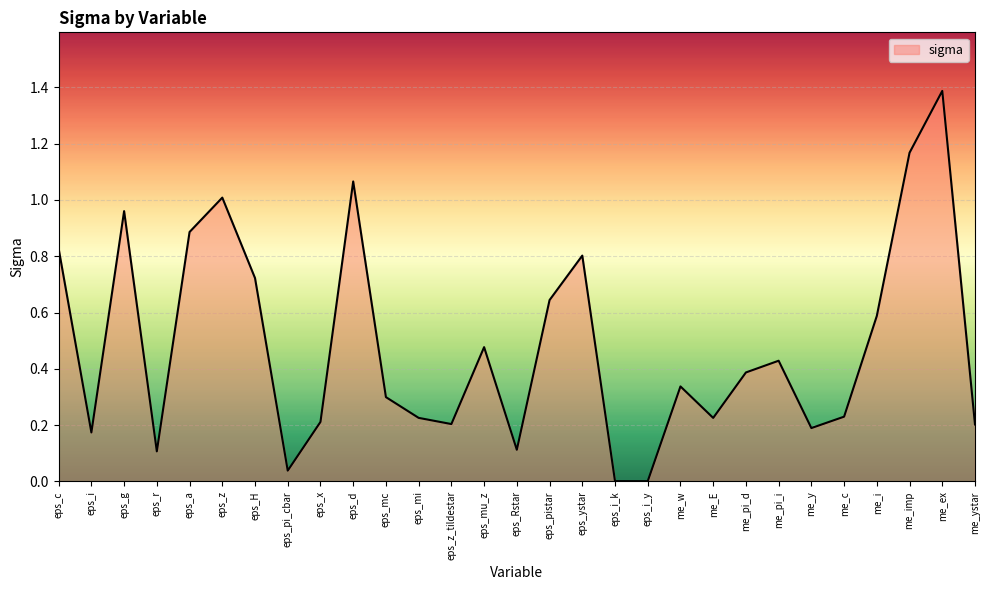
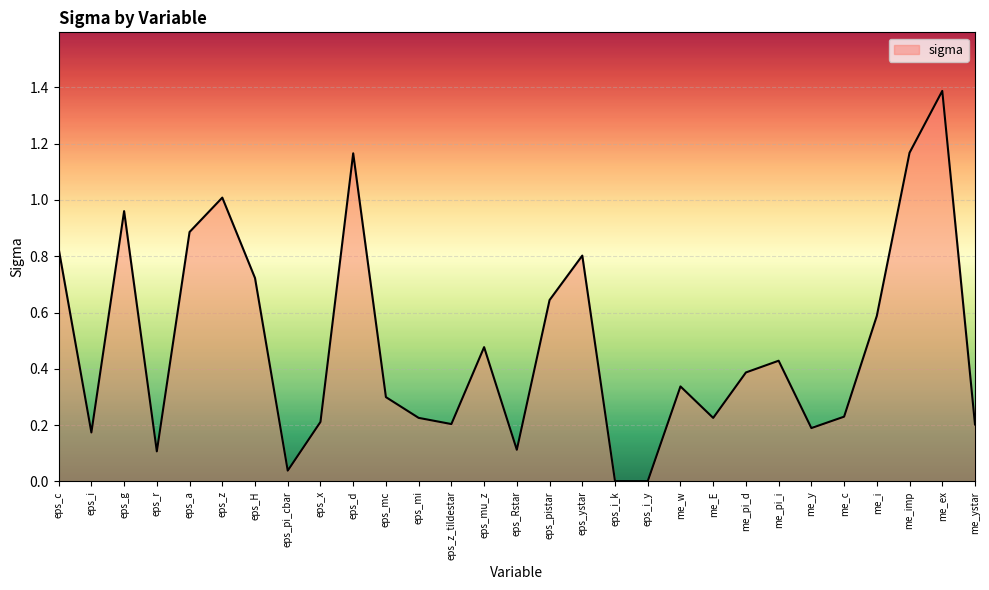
eps_d: 1.07 -> 1.17
